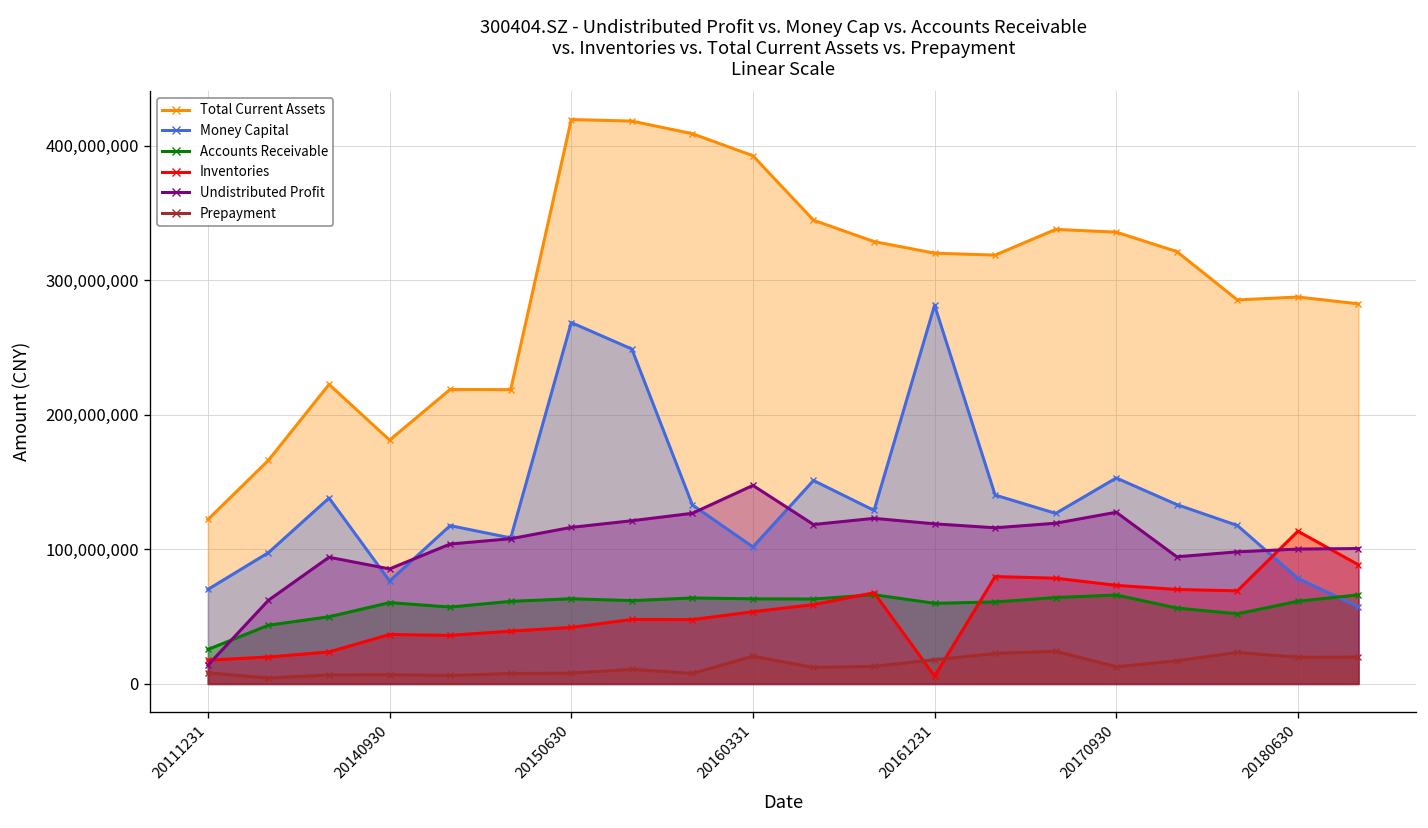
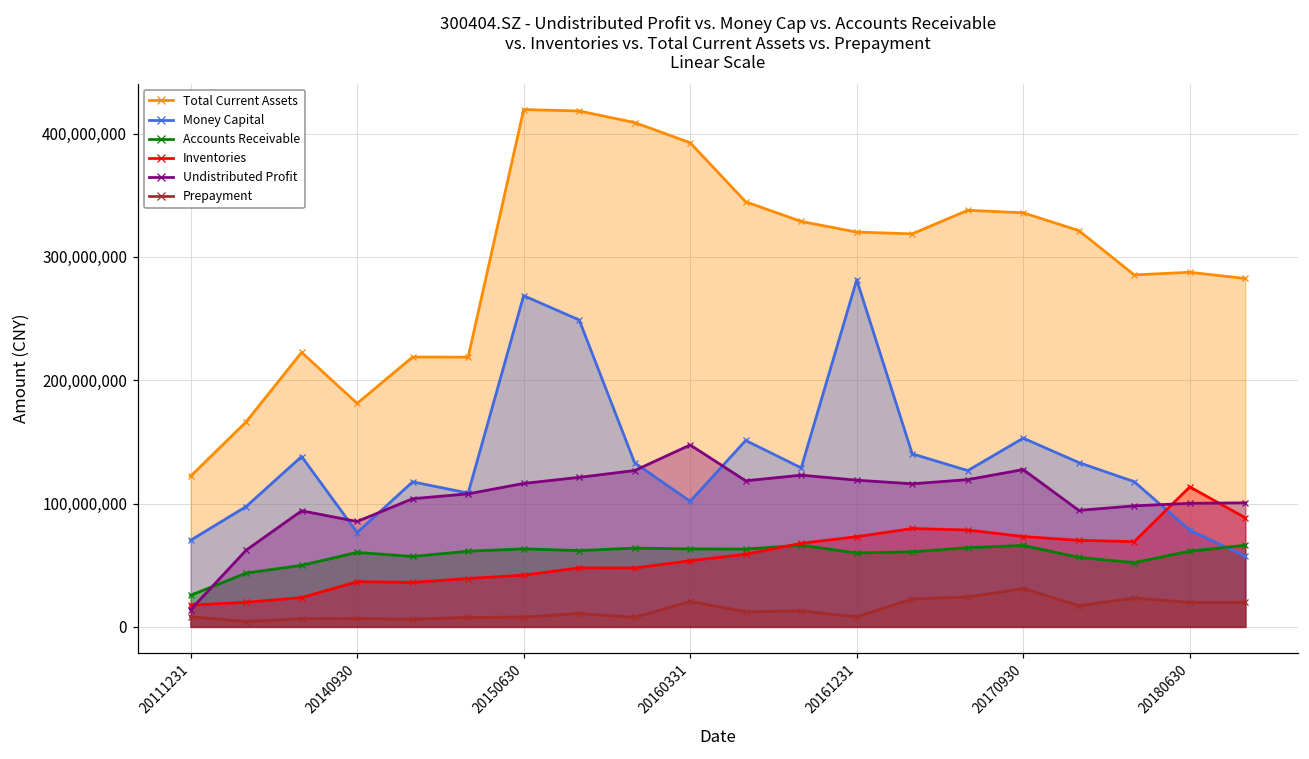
Inventories, 20161231: 6,000,000 -> 73,000,000
Prepayment, 20161231: 18,000,000 -> 8,000,000
Prepayment, 20170930: 13,000,000 -> 31,000,000
